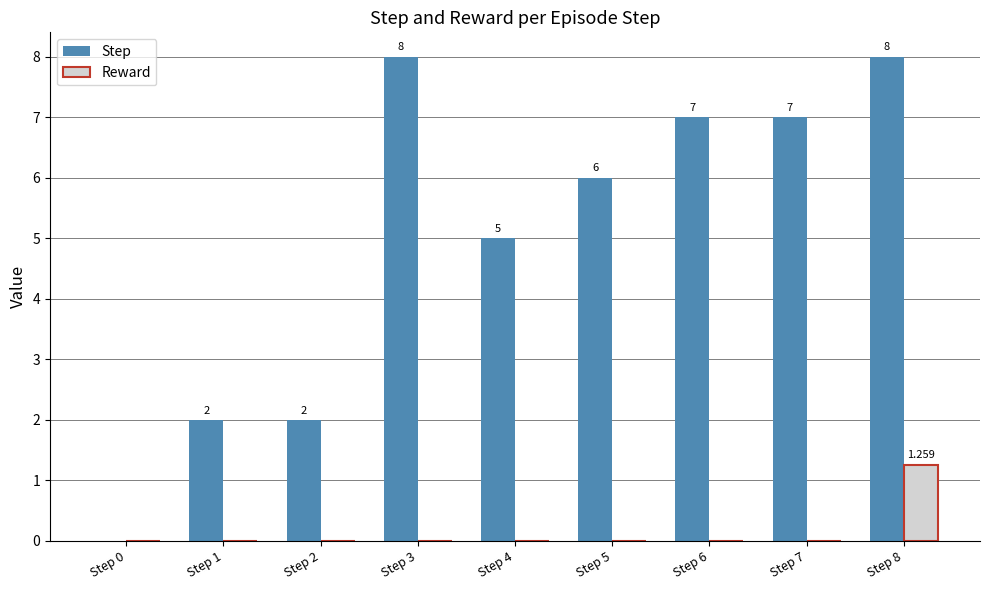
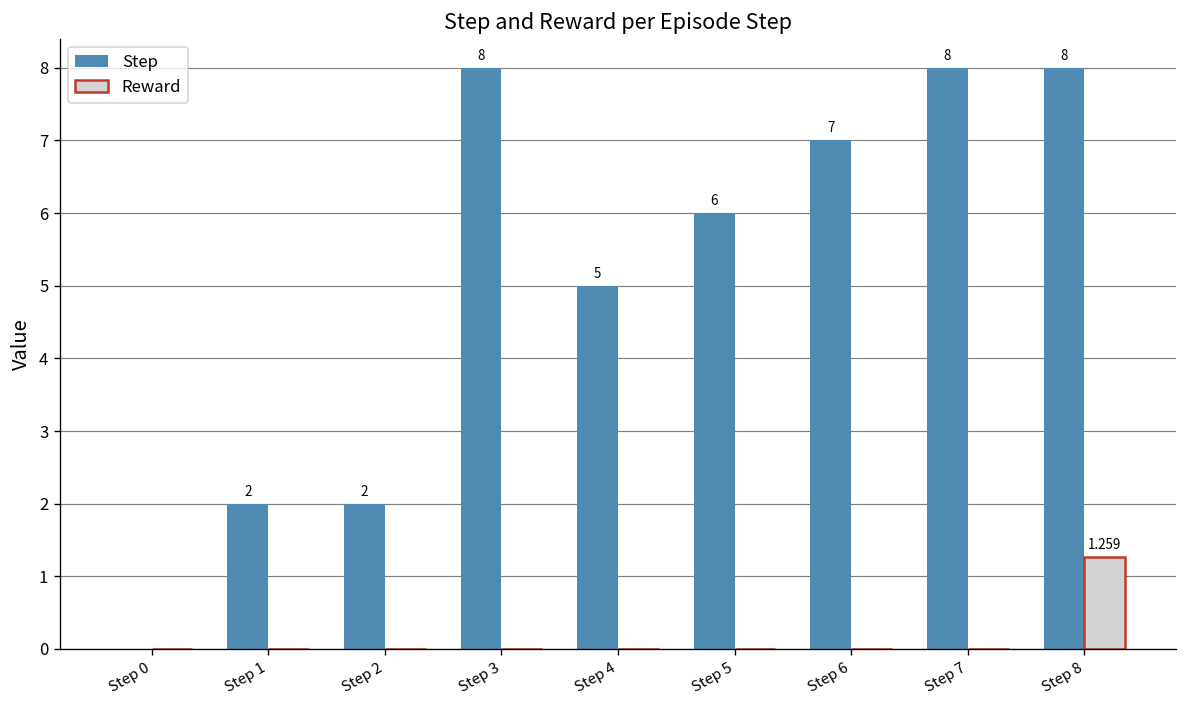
Step, Step 7: 7 -> 8
